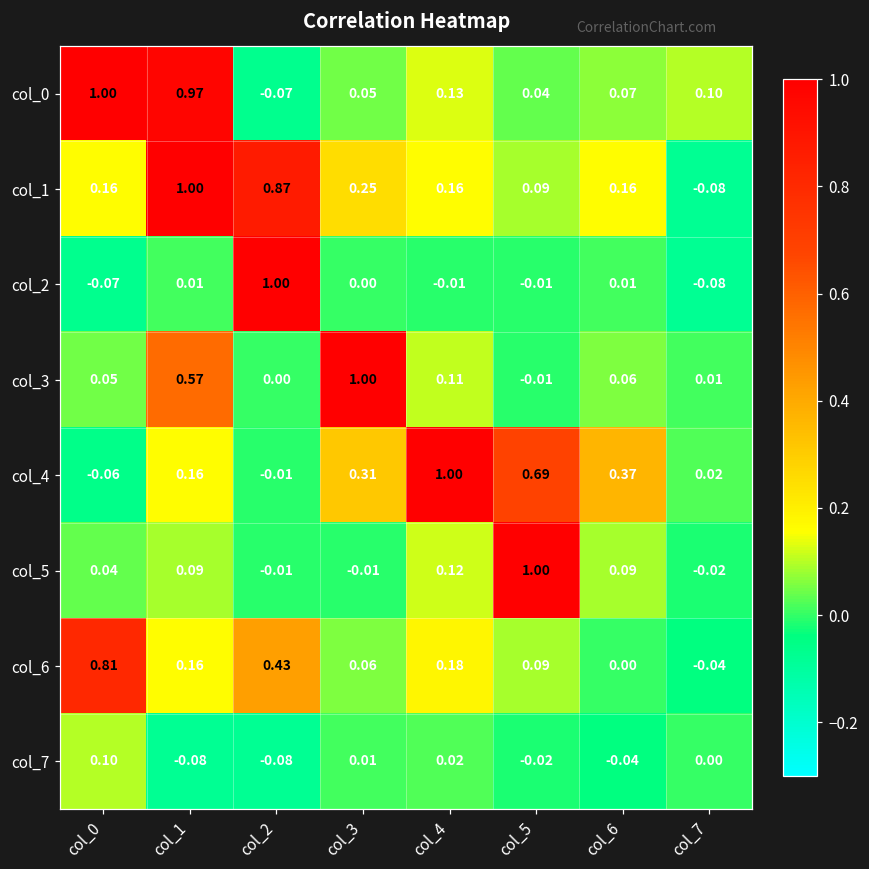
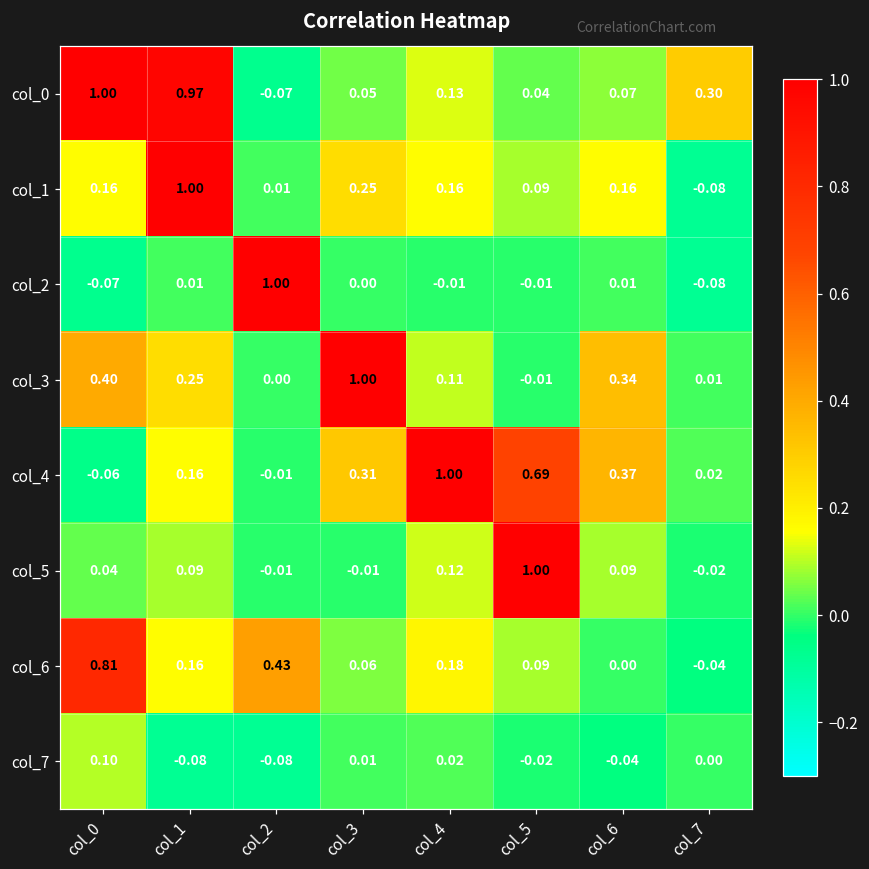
col_0, col_7: 0.10 -> 0.30
col_1, col_2: 0.87 -> 0.01
col_3, col_0: 0.05 -> 0.40
col_3, col_1: 0.57 -> 0.25
col_3, col_6: 0.06 -> 0.34
